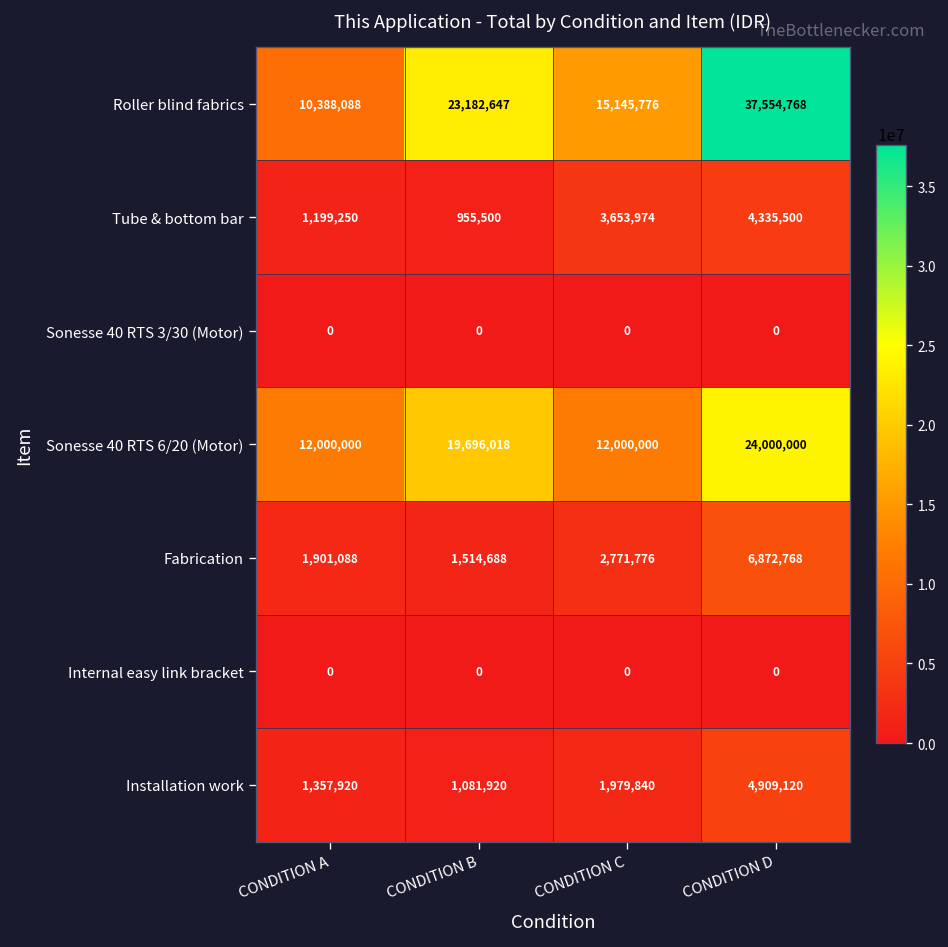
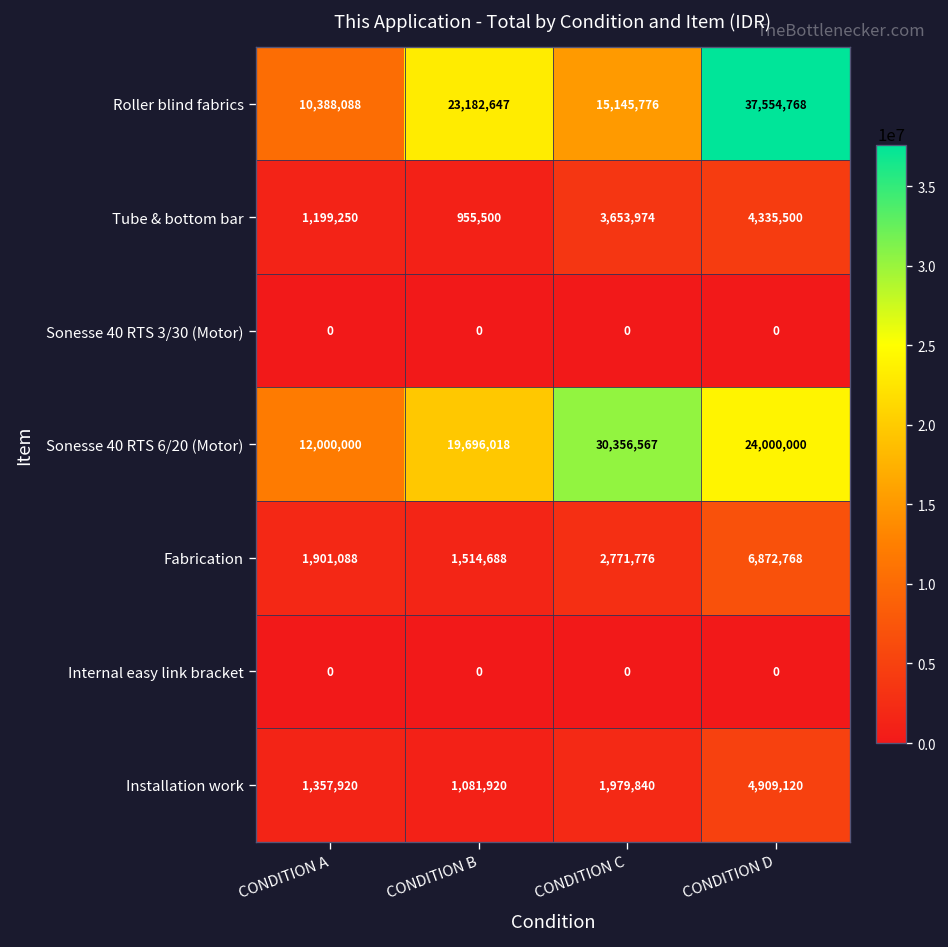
Sonesse 40 RTS 6/20 (Motor), CONDITION C: 12,000,000 -> 30,356,567
